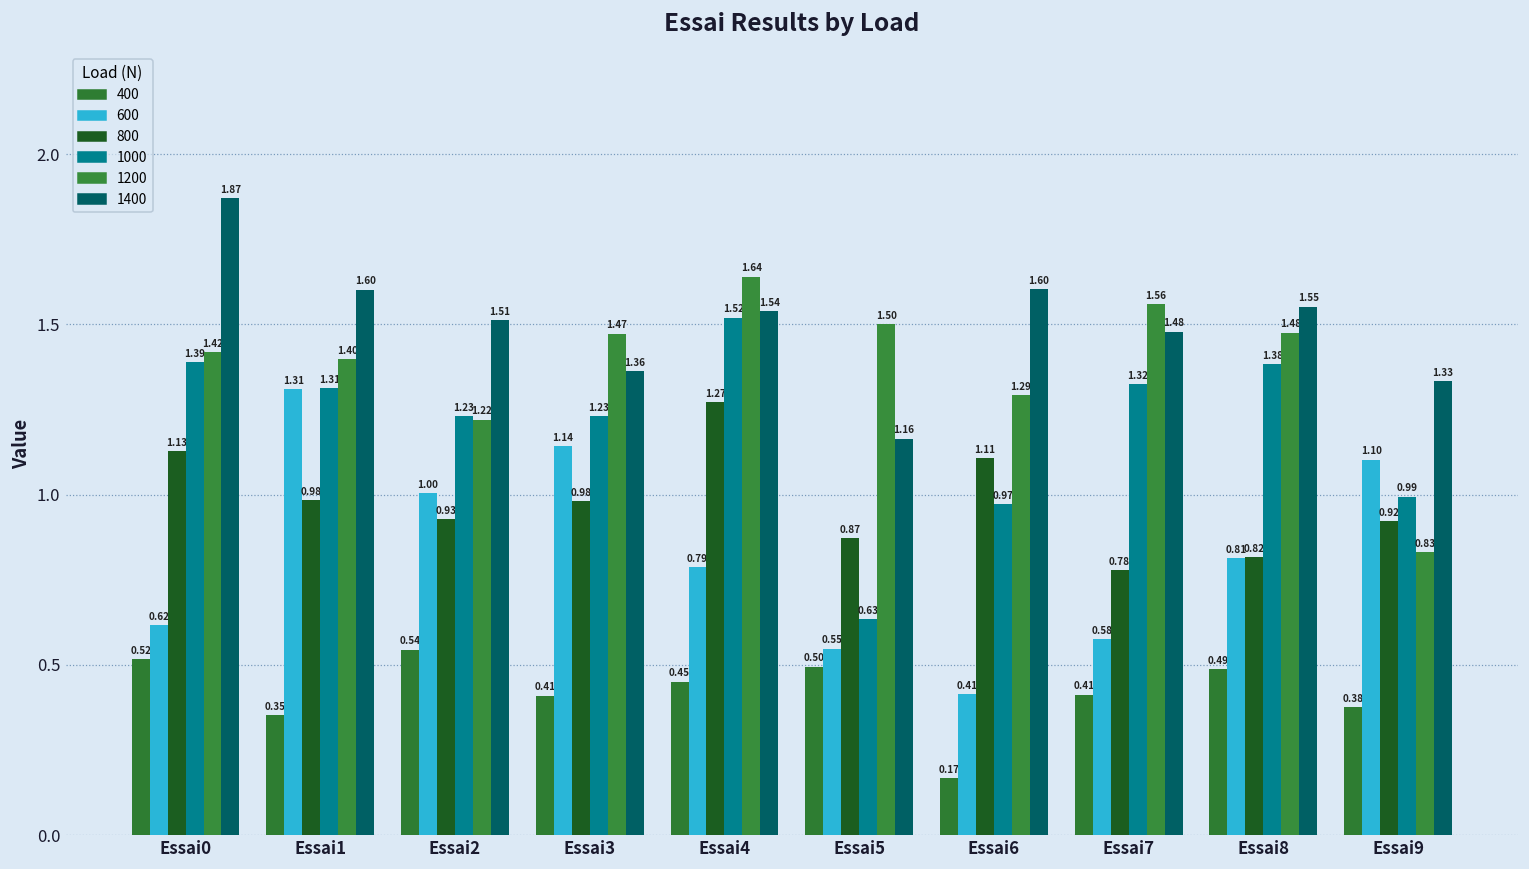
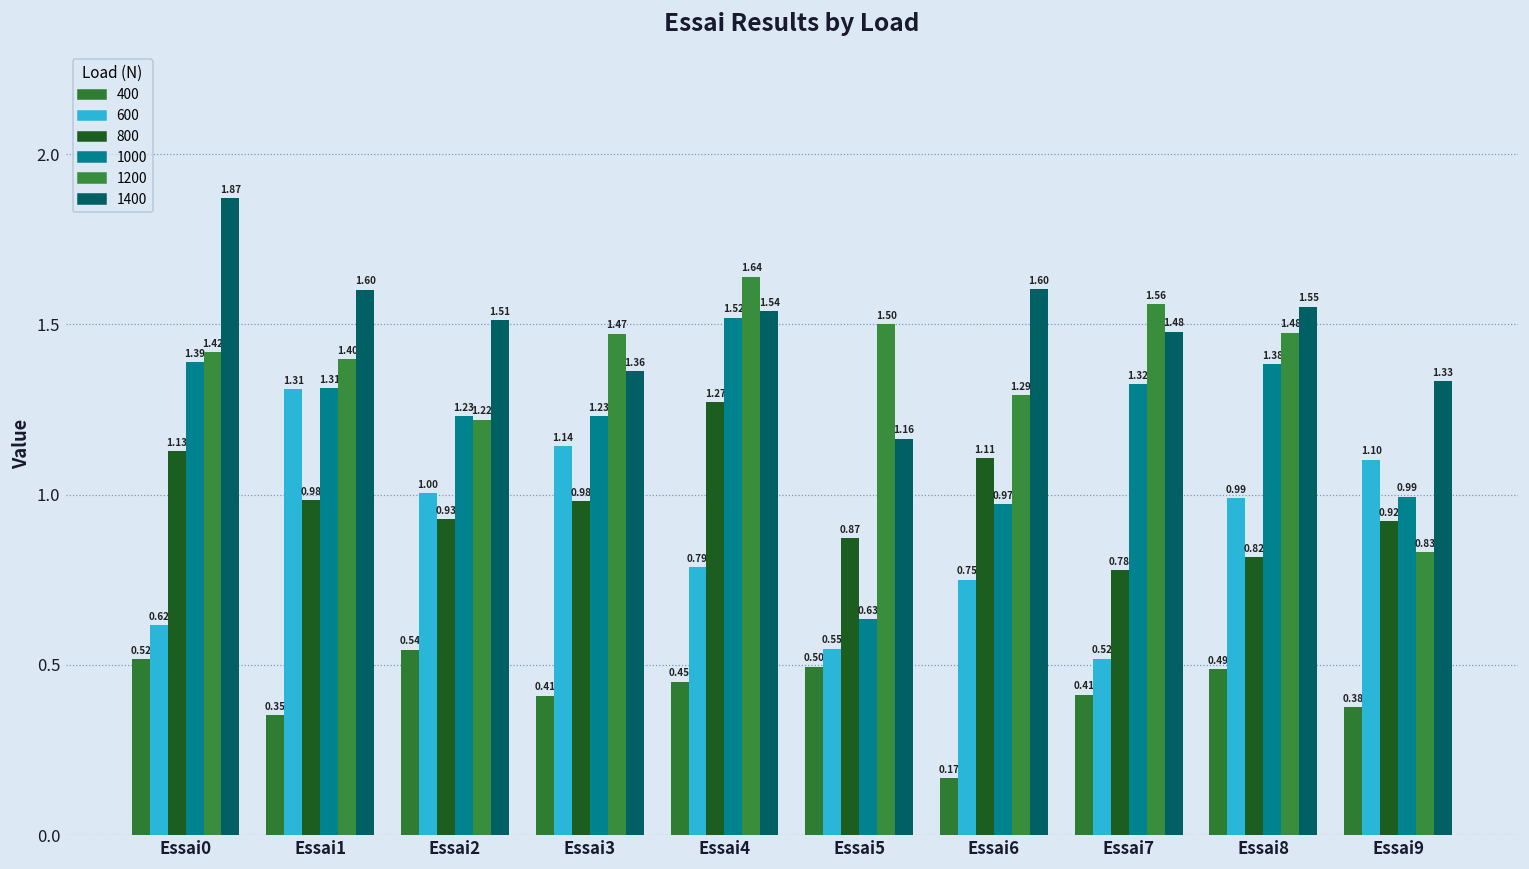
600, Essai6: 0.41 -> 0.75
600, Essai7: 0.58 -> 0.52
600, Essai8: 0.81 -> 0.99
